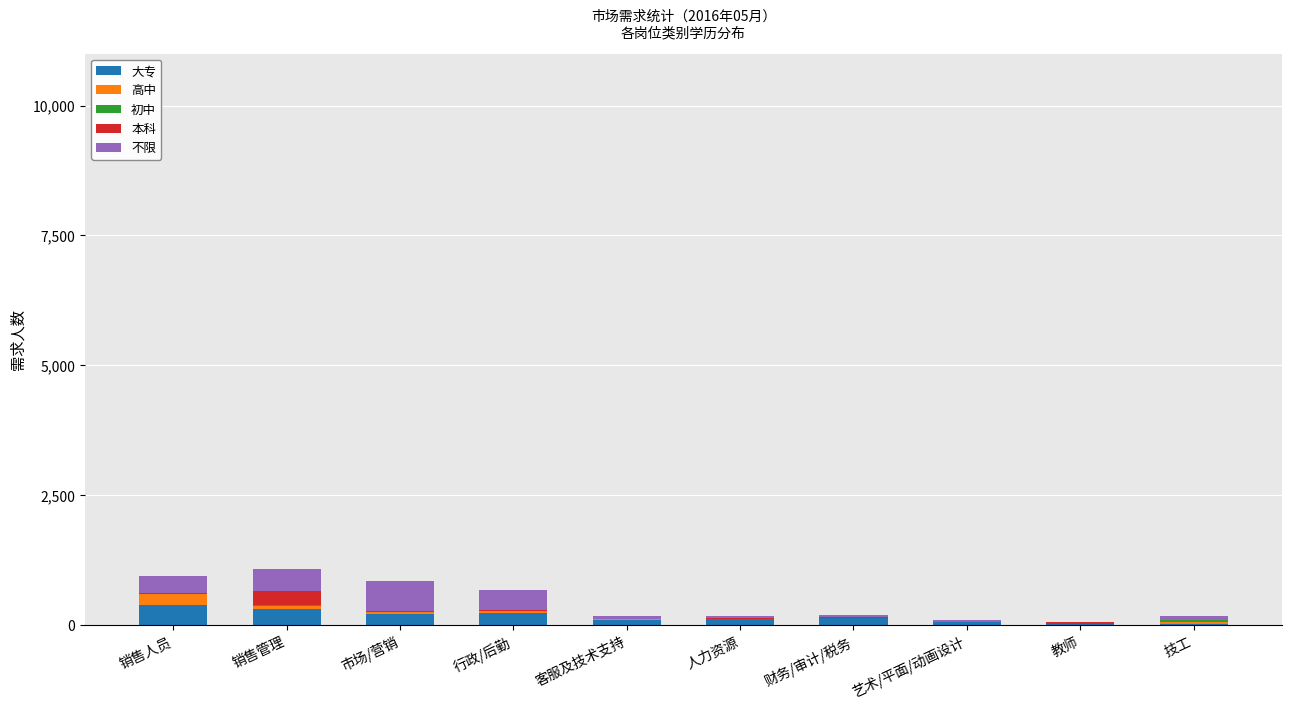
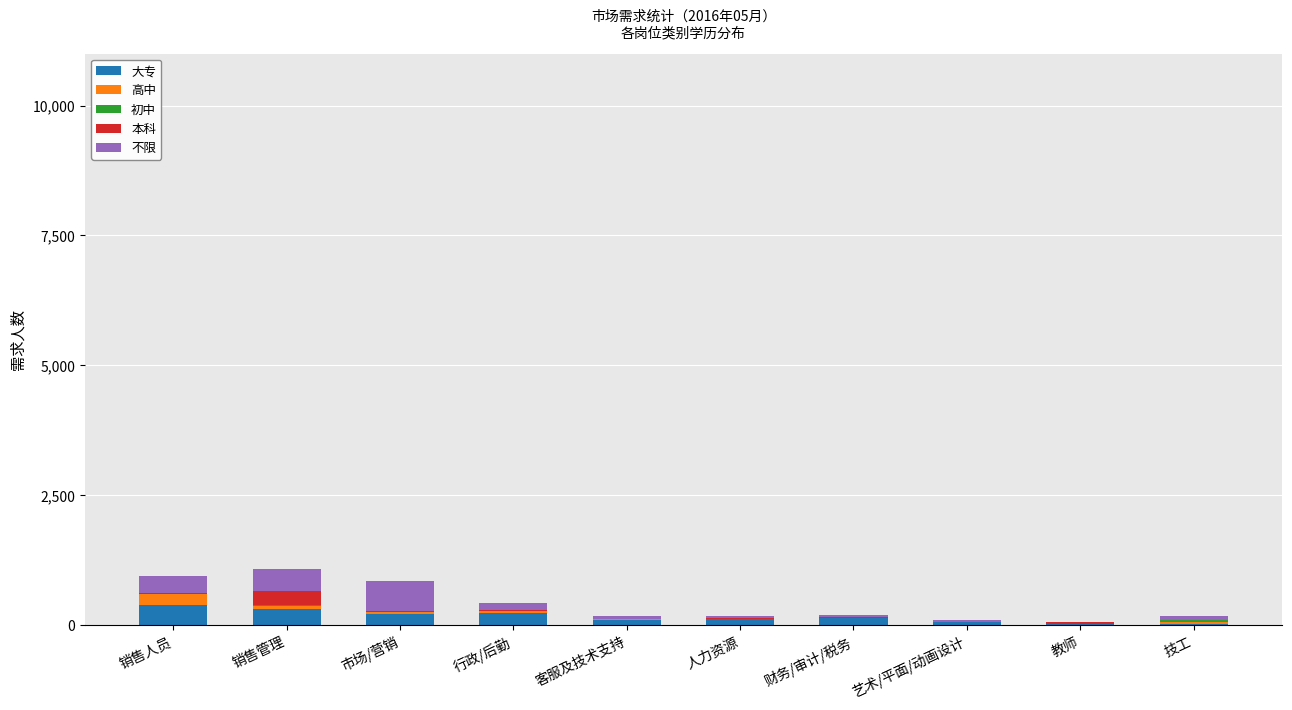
不限, 行政/后勤: 400 -> 100
